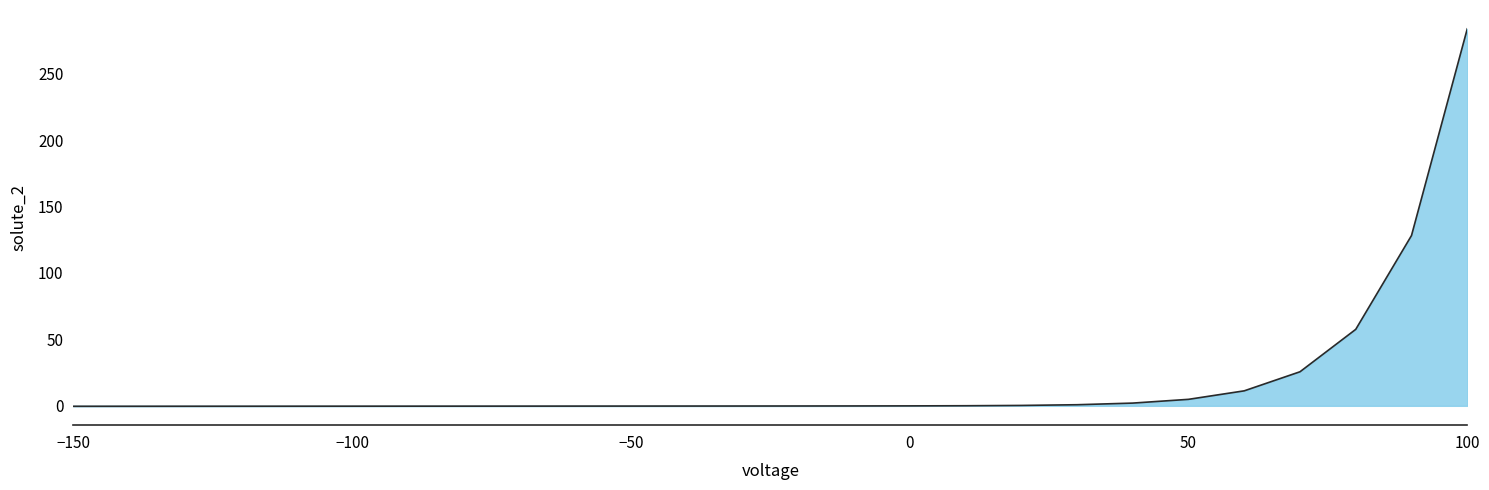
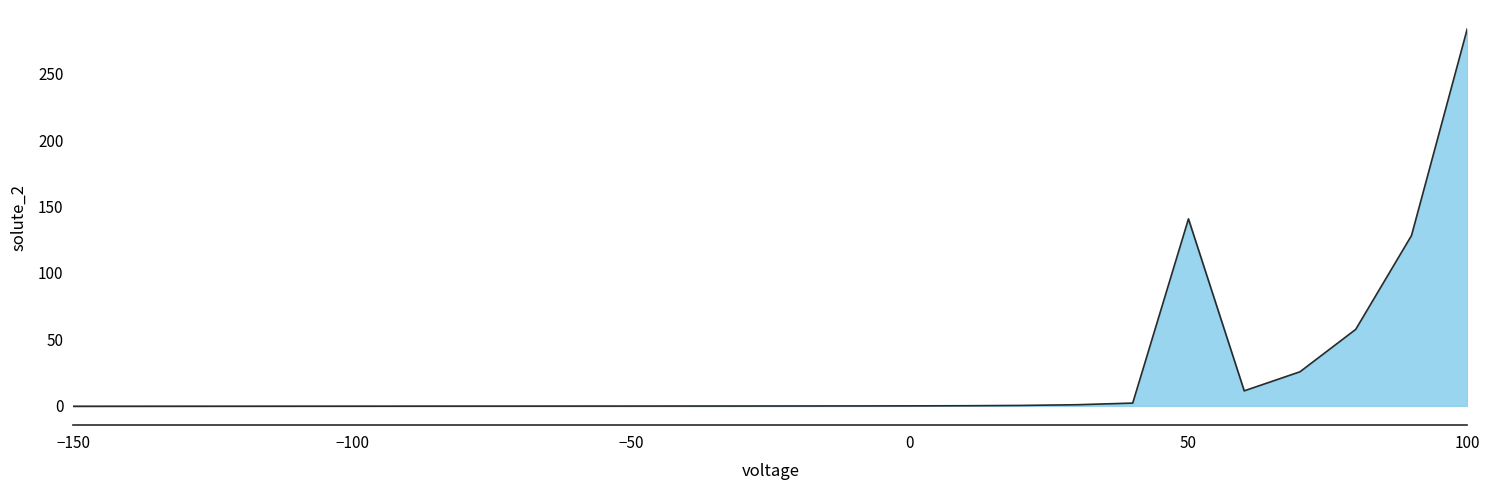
50: 5 -> 141
